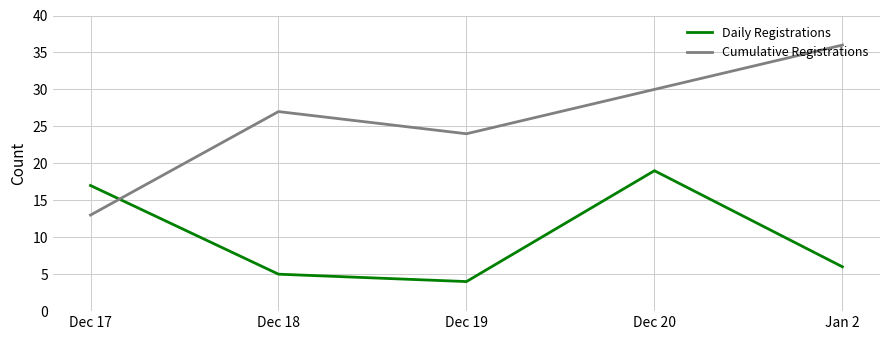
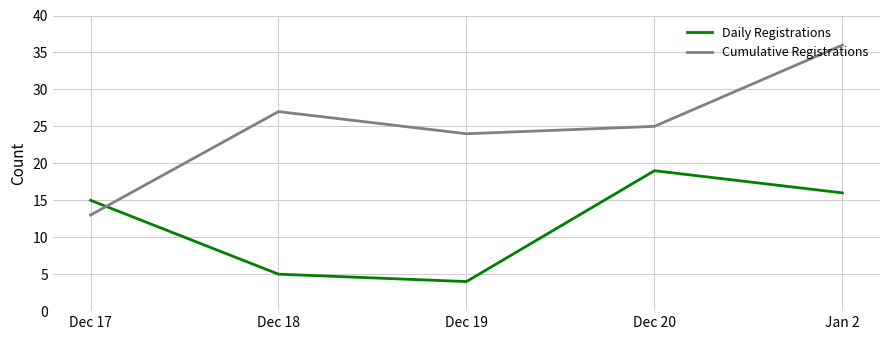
Daily Registrations, Dec 17: 17 -> 15
Cumulative Registrations, Dec 20: 30 -> 25
Daily Registrations, Jan 2: 6 -> 16
